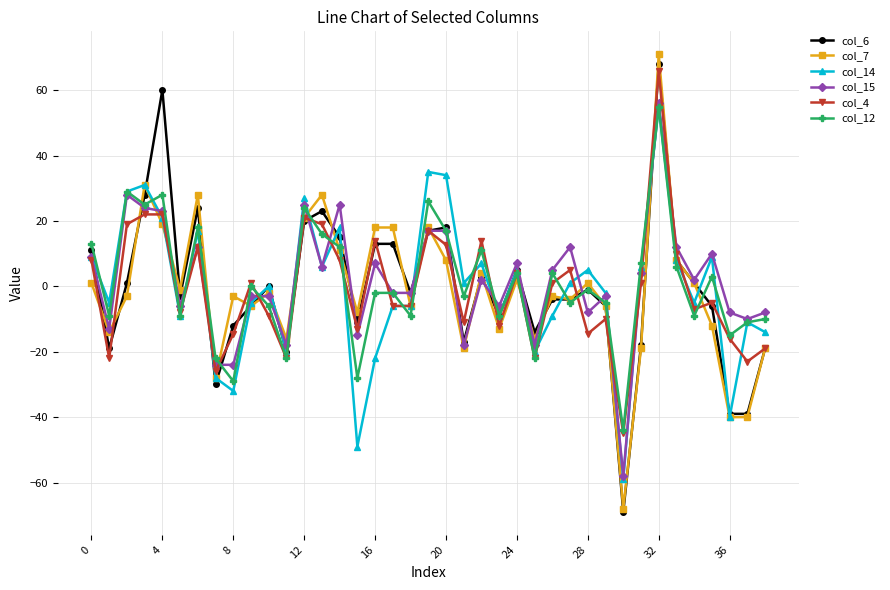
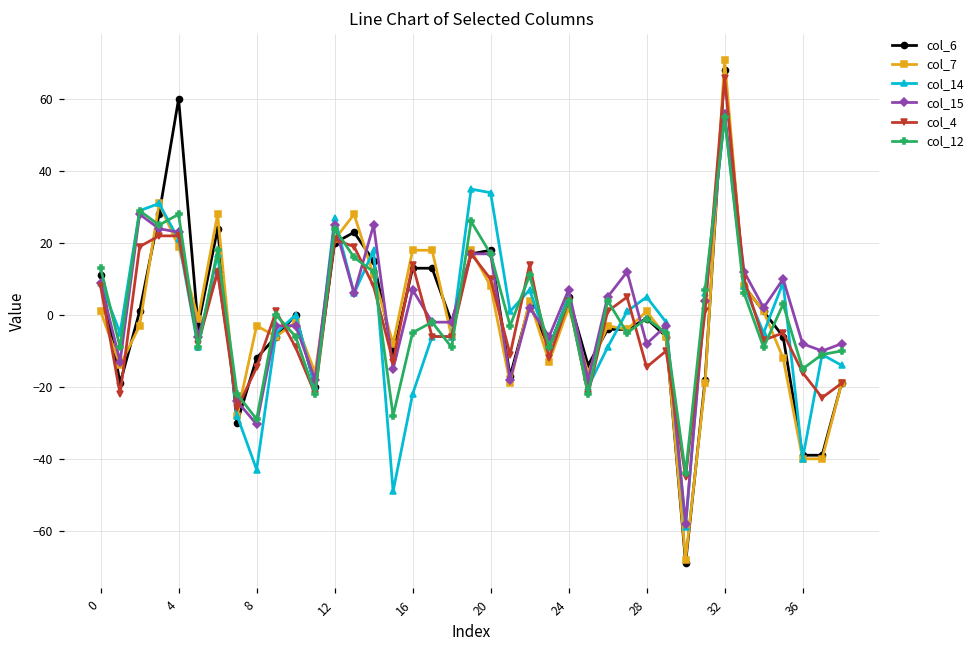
col_14, 8: -32 -> -43
col_15, 8: -24 -> -30
col_12, 16: -2 -> -5
col_4, 20: 13 -> 10
